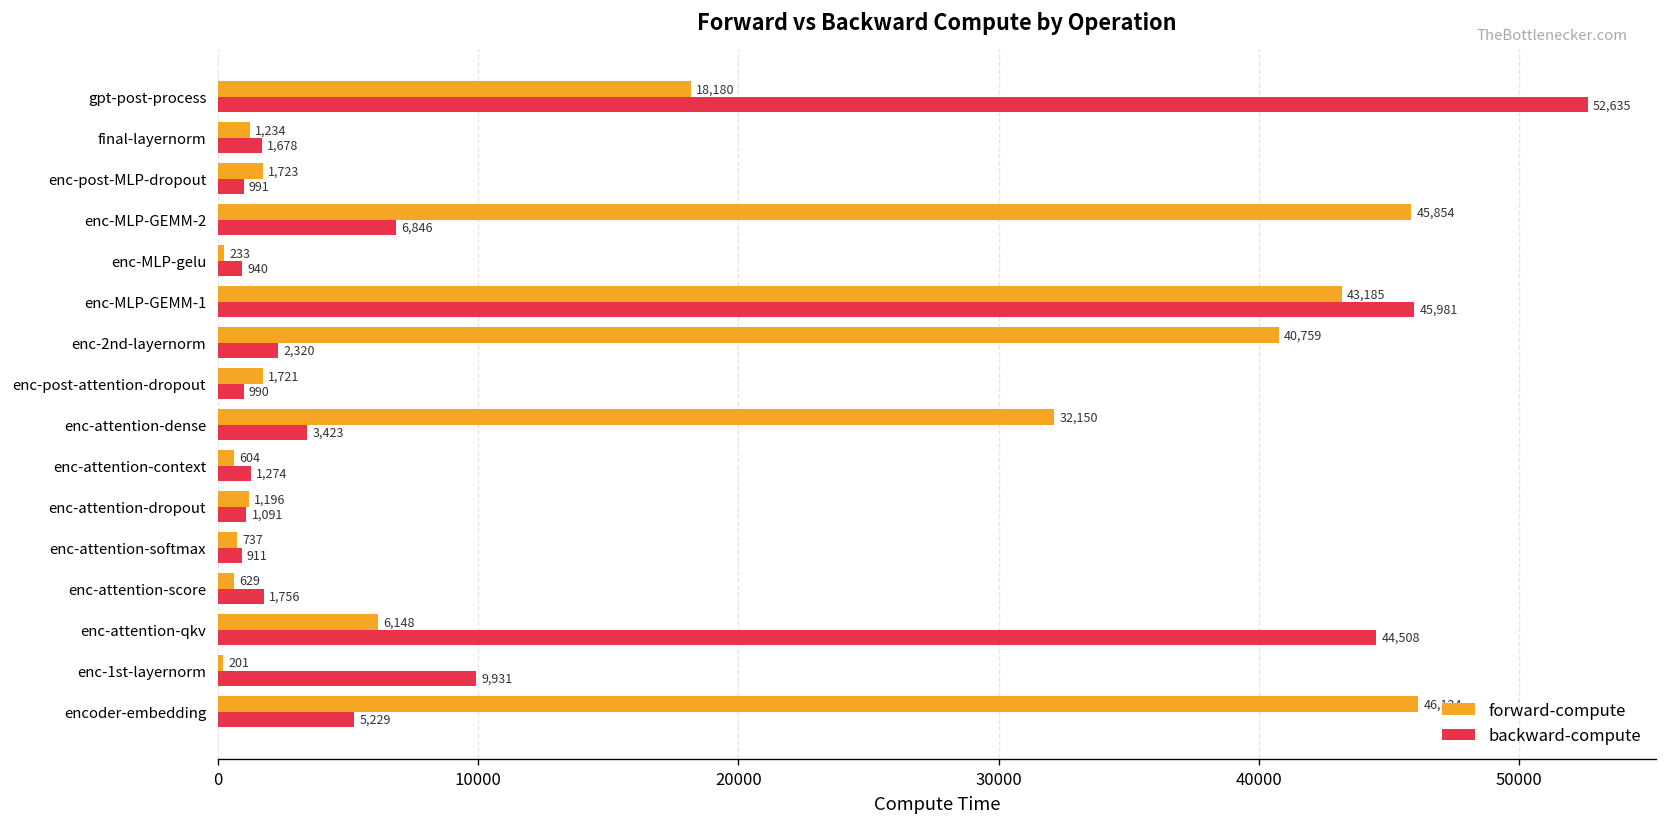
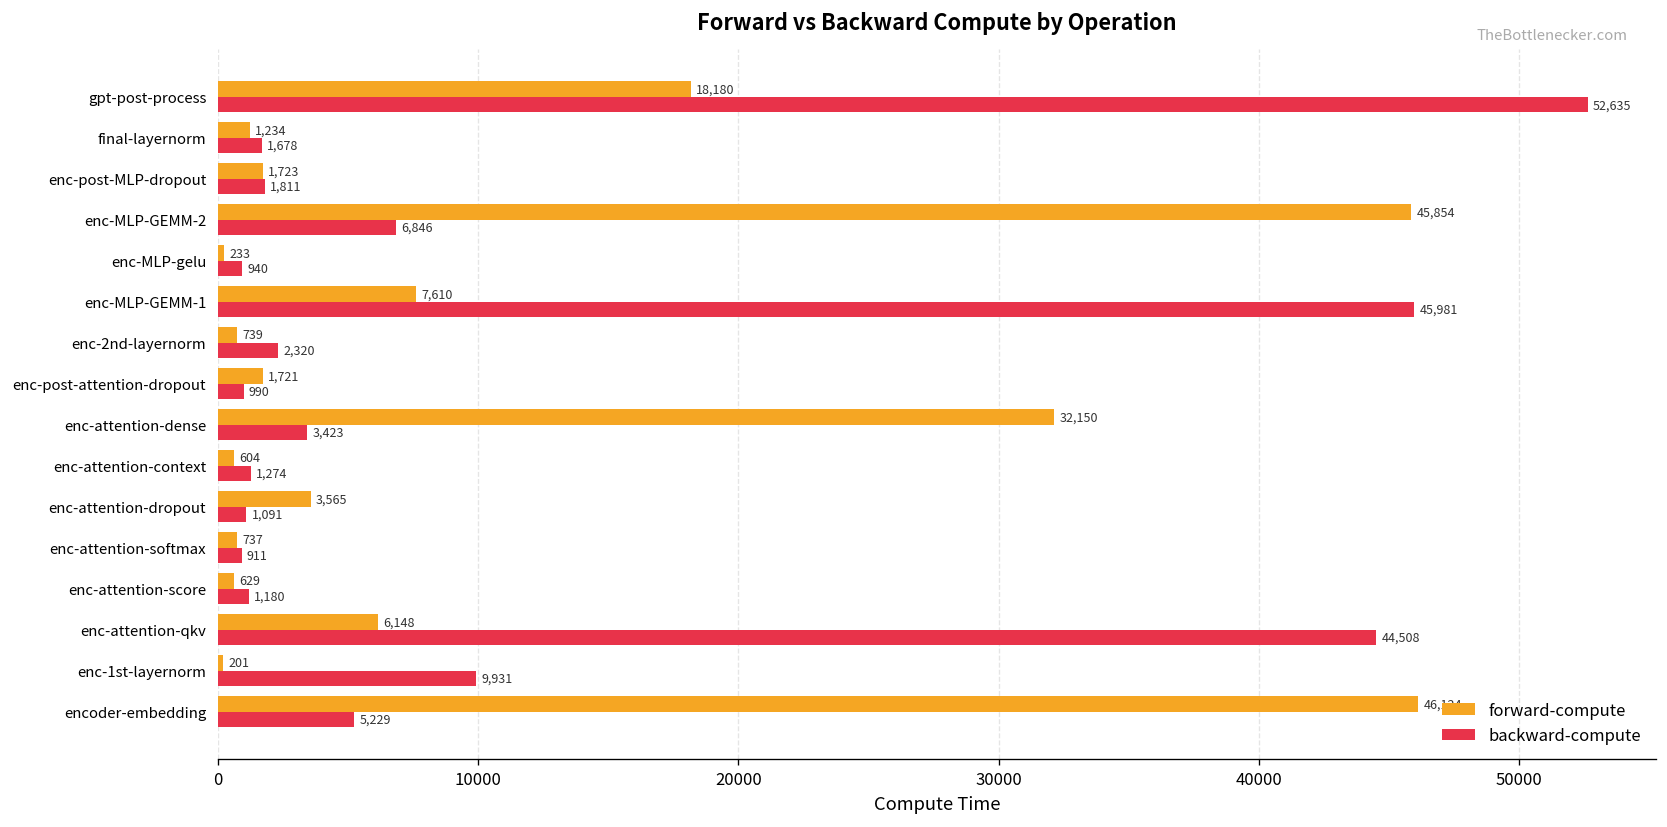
backward-compute, enc-post-MLP-dropout: 991 -> 1,811
forward-compute, enc-MLP-GEMM-1: 43,185 -> 7,610
forward-compute, enc-2nd-layernorm: 40,759 -> 739
forward-compute, enc-attention-dropout: 1,196 -> 3,565
backward-compute, enc-attention-score: 1,756 -> 1,180
